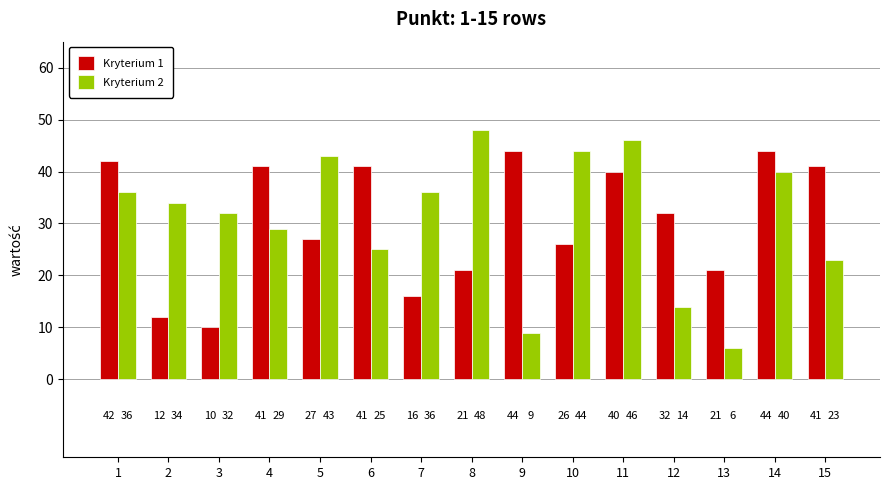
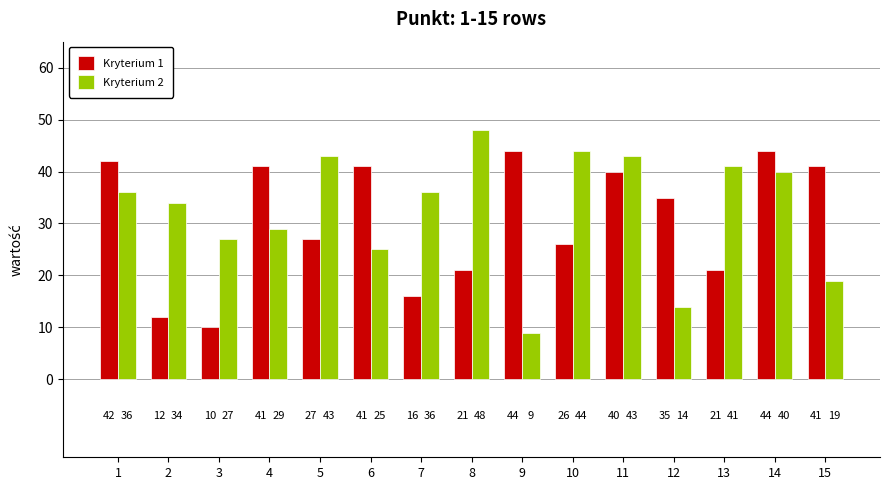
Kryterium 2, 3: 32 -> 27
Kryterium 2, 11: 46 -> 43
Kryterium 1, 12: 32 -> 35
Kryterium 2, 13: 6 -> 41
Kryterium 2, 15: 23 -> 19
